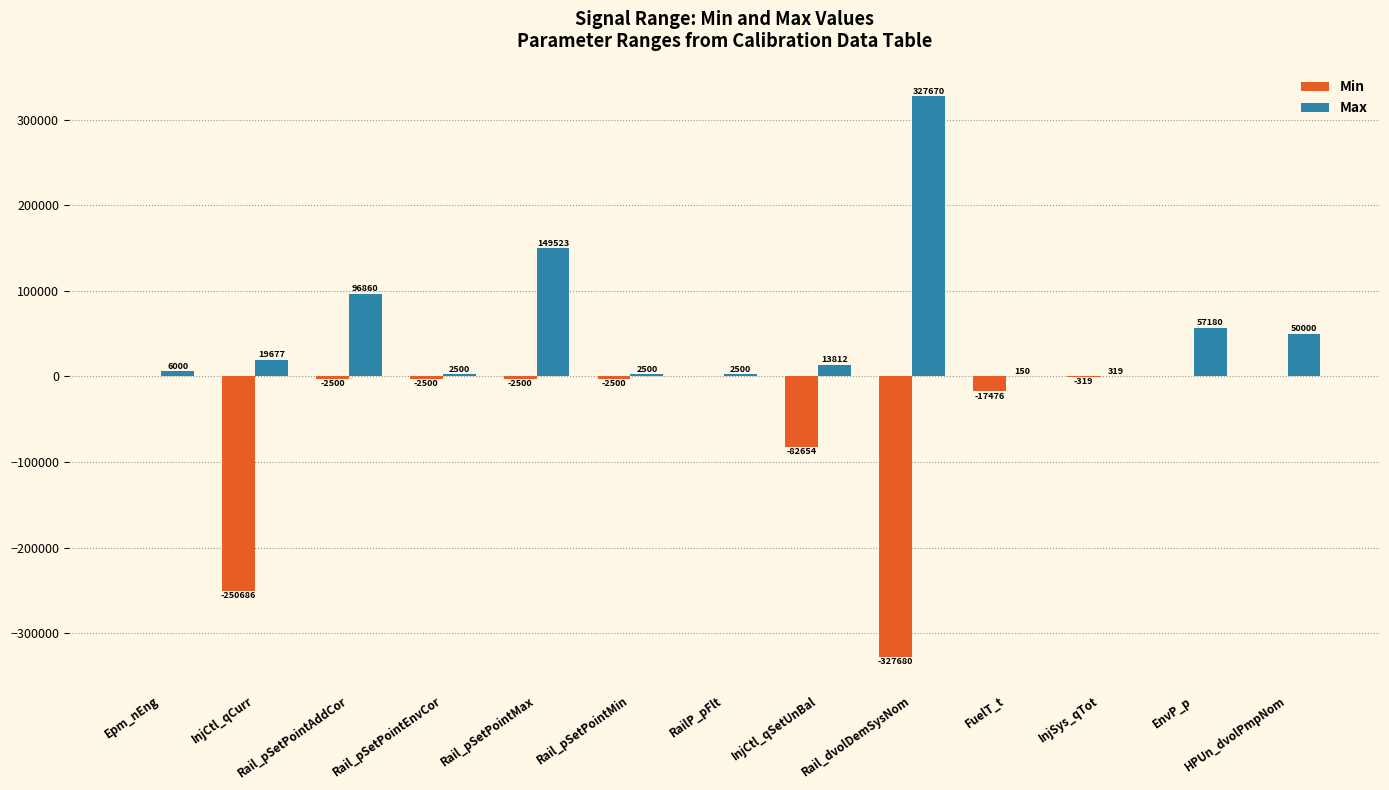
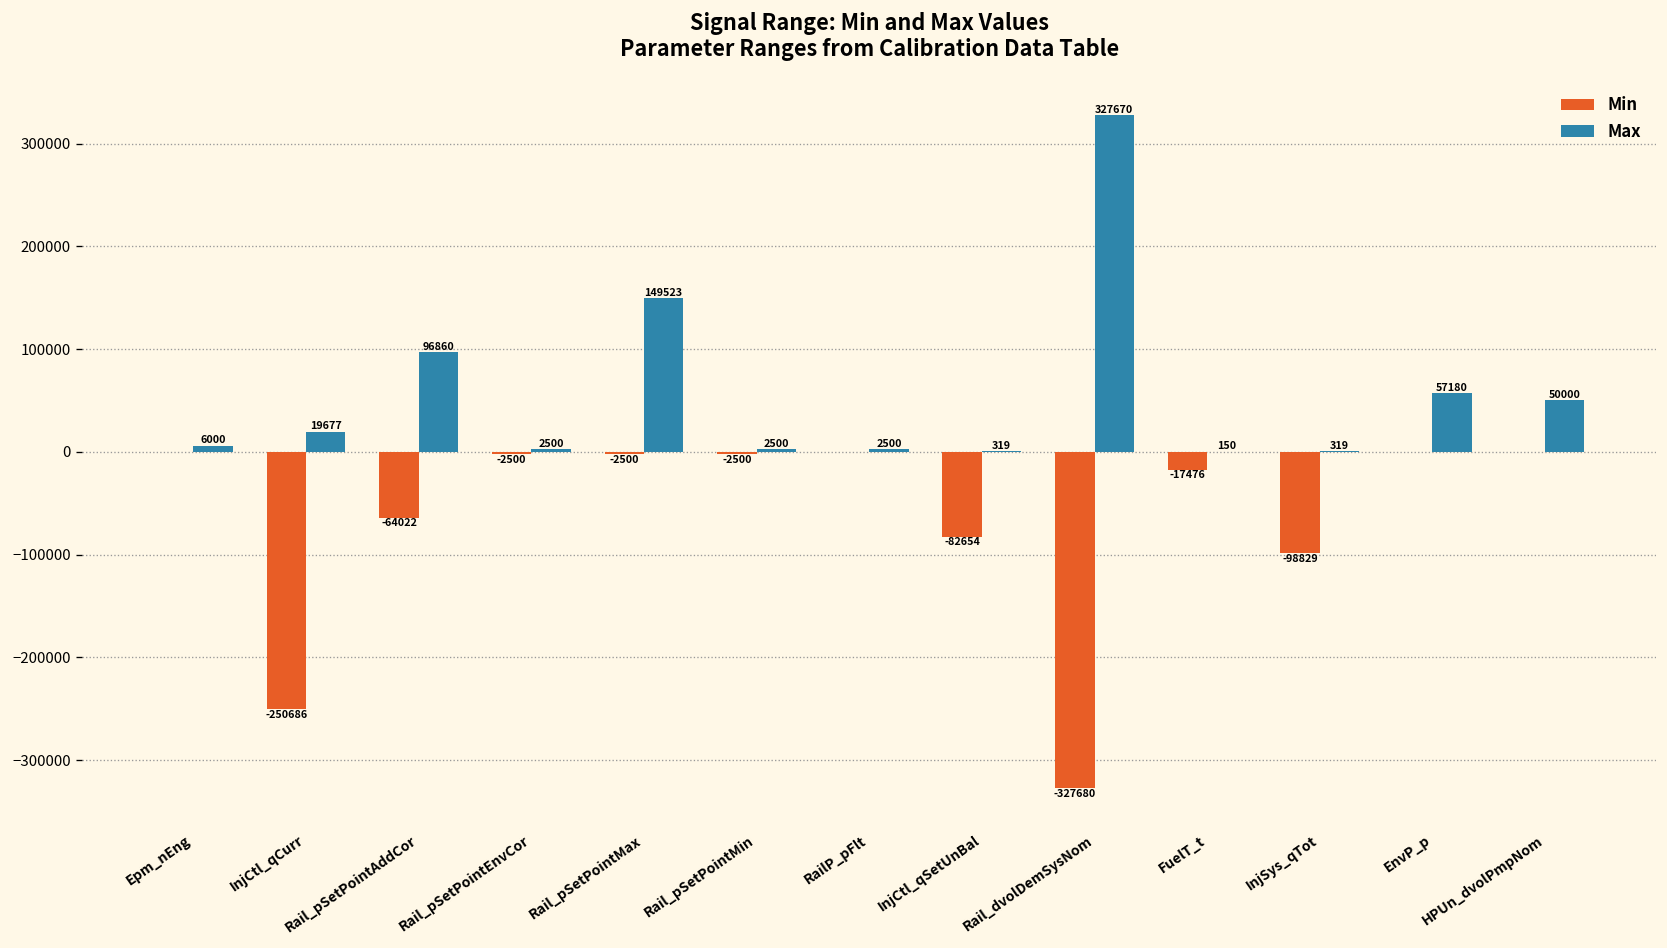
Min, Rail_pSetPointAddCor: -2500 -> -64022
Max, InjCtl_qSetUnBal: 13812 -> 319
Min, InjSys_qTot: -319 -> -98829
